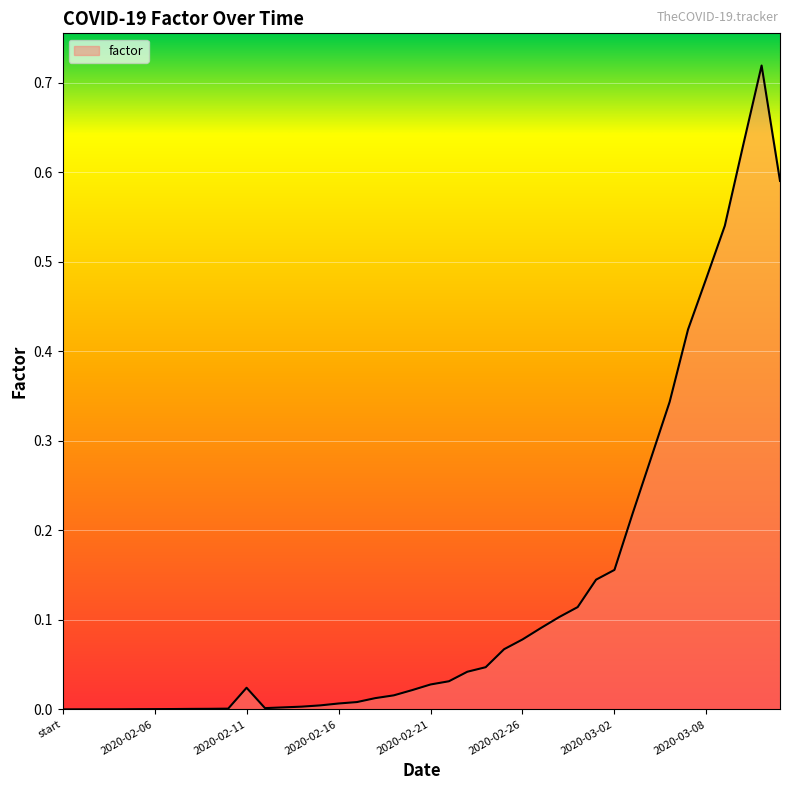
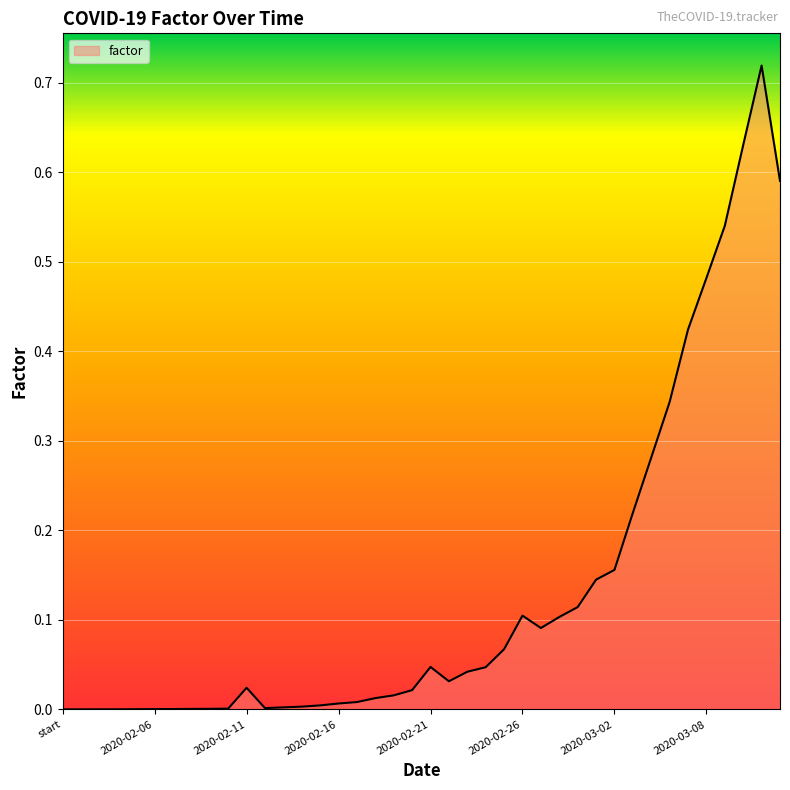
2020-02-21: 0.03 -> 0.05
2020-02-26: 0.08 -> 0.10
